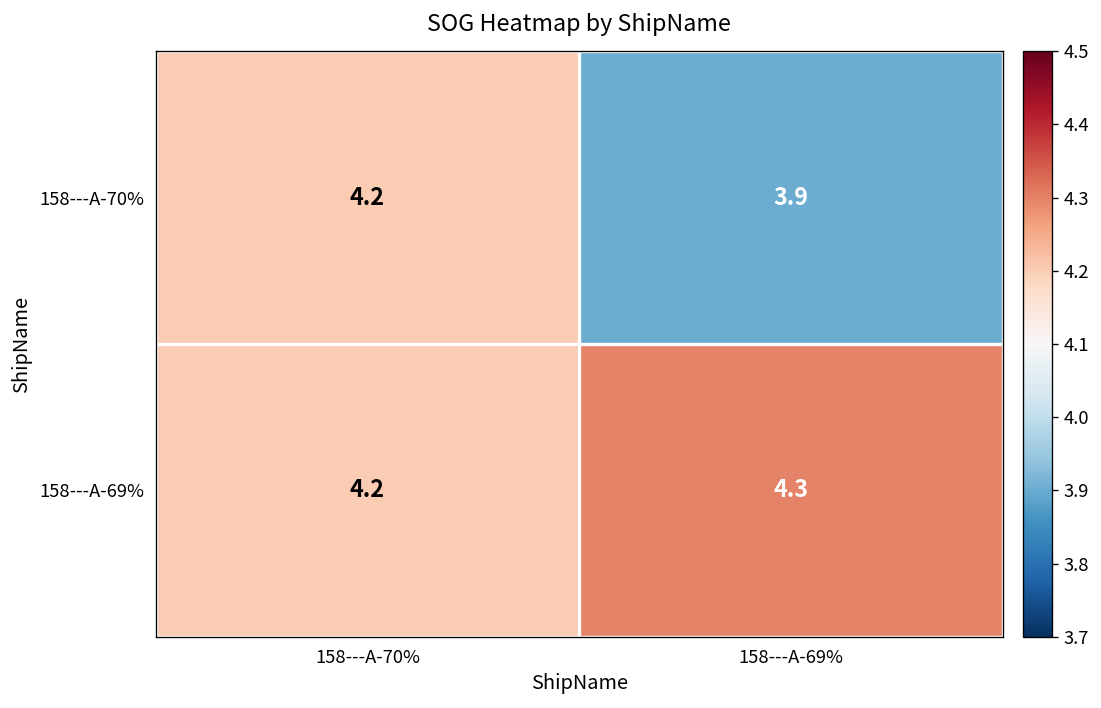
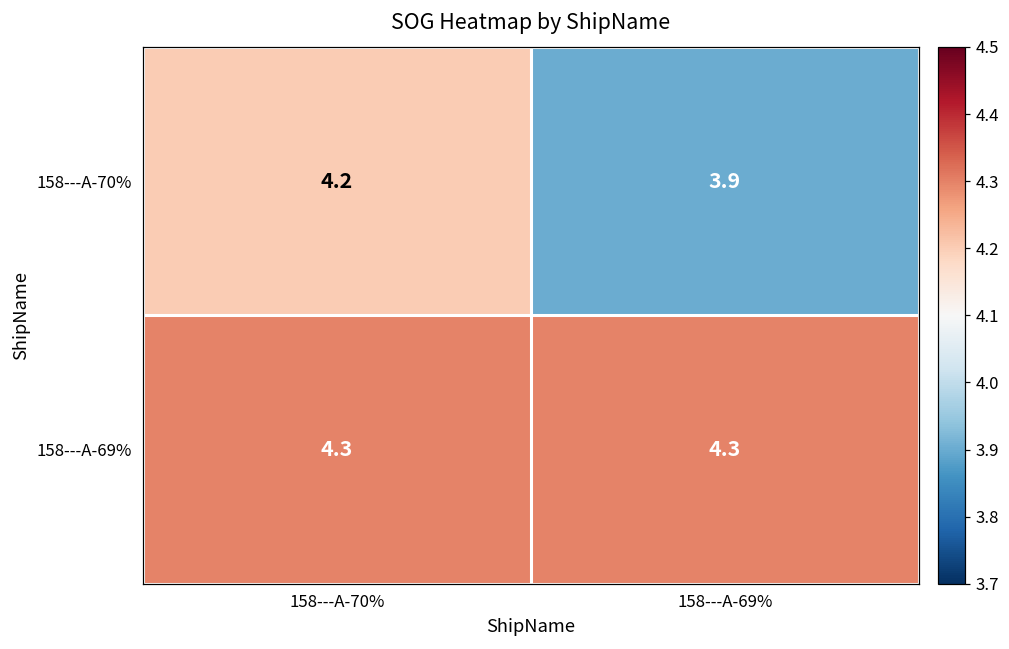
158---A-69%, 158---A-70%: 4.2 -> 4.3
